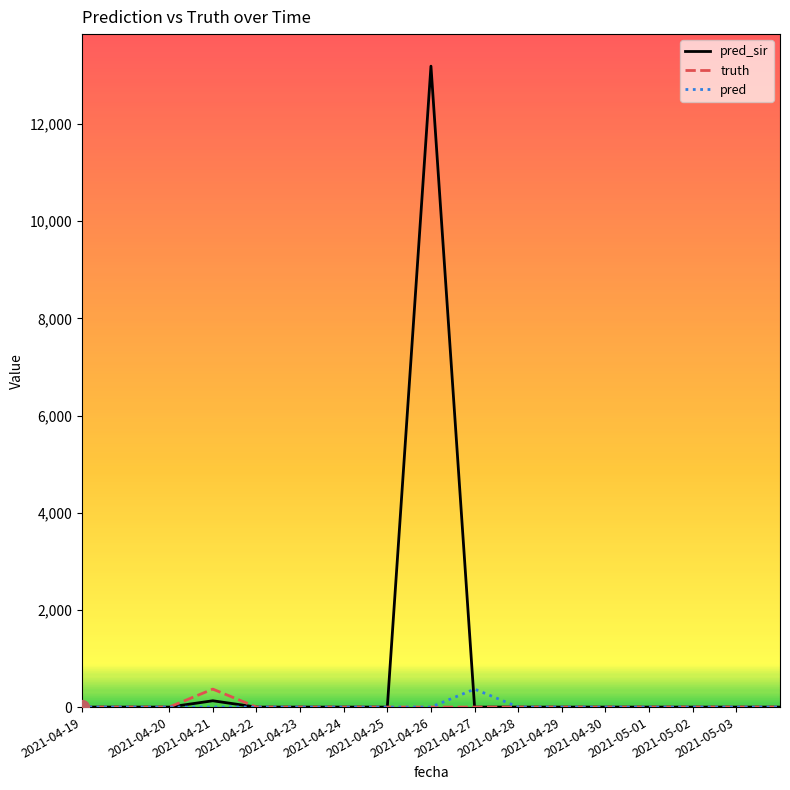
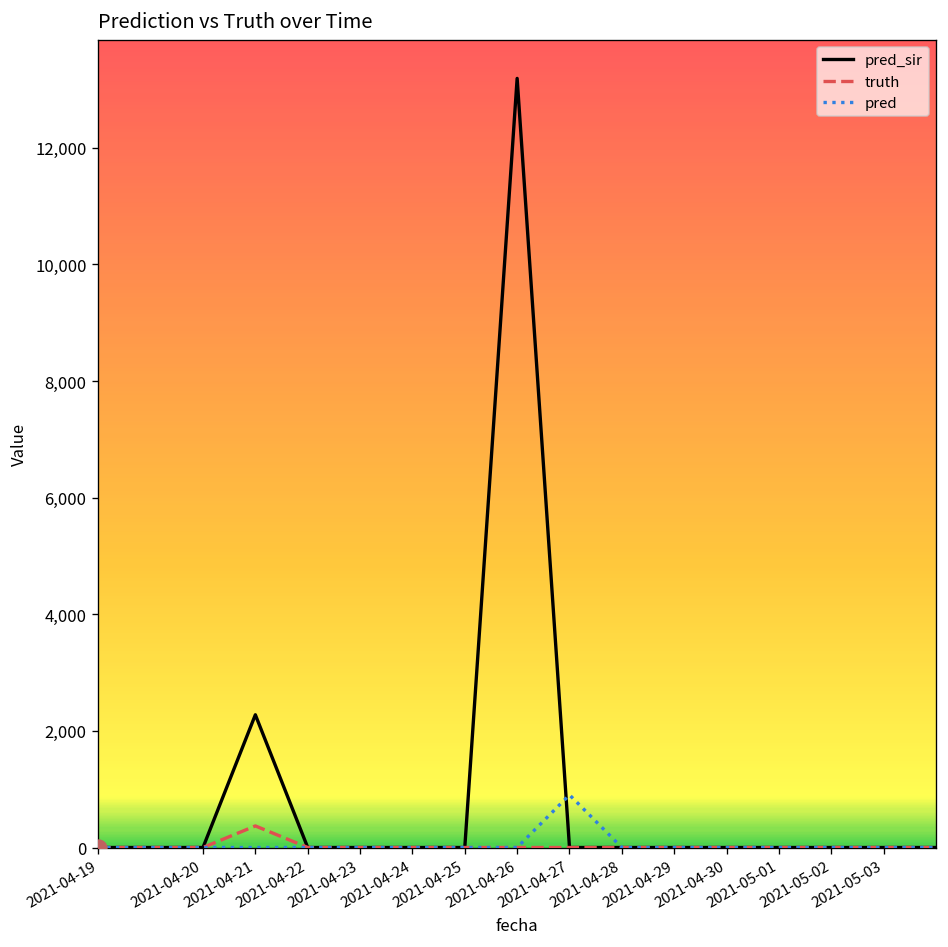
pred_sir, 2021-04-21: 100 -> 2,300
pred, 2021-04-27: 400 -> 900
